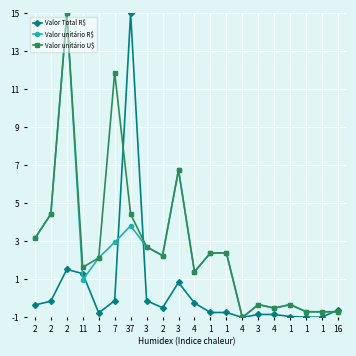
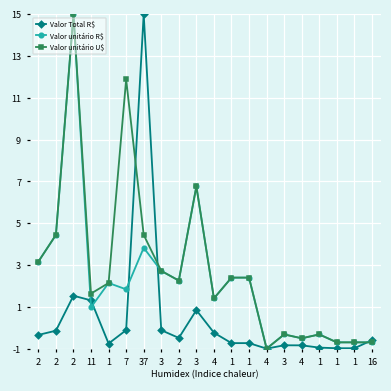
Valor unitário R$, 7: 3.0 -> 1.8
